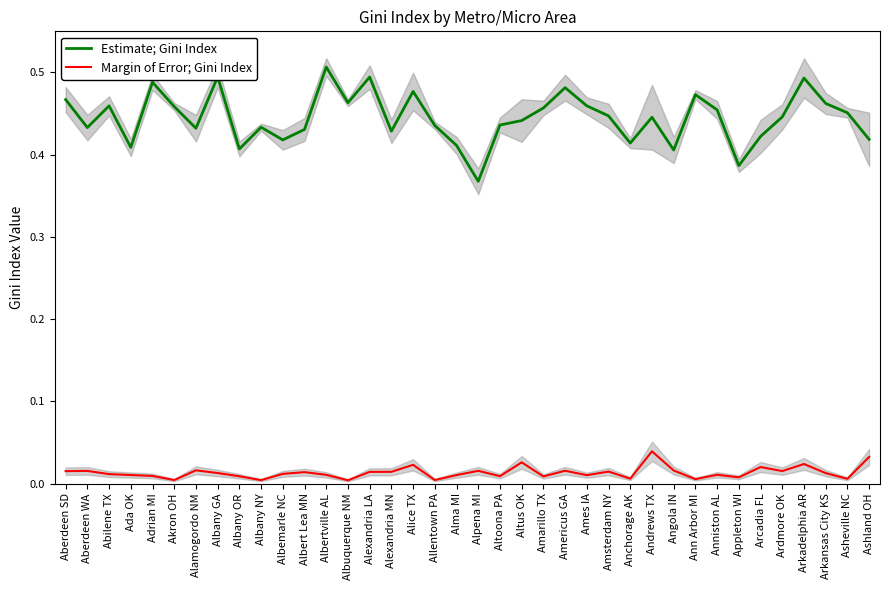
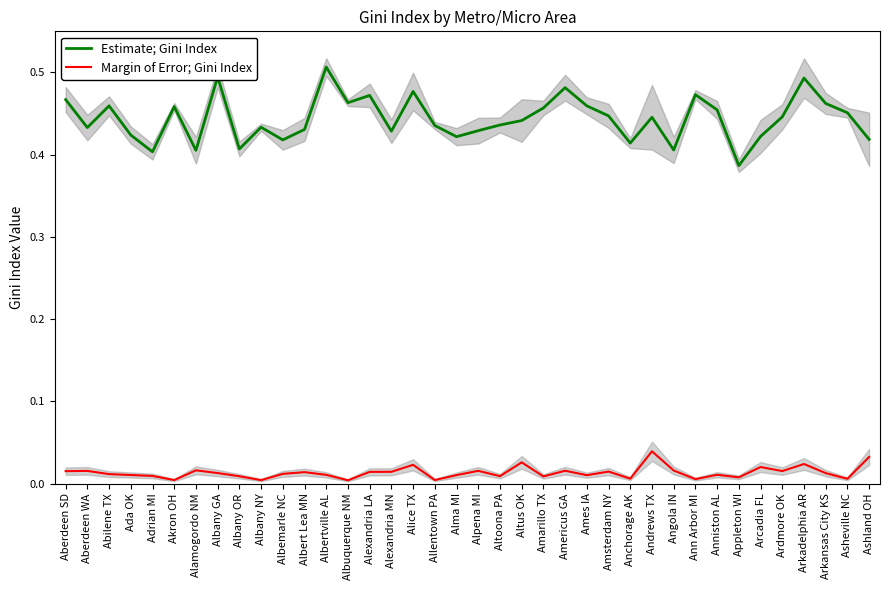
Estimate; Gini Index, Ada OK: 0.41 -> 0.42
Estimate; Gini Index, Adrian MI: 0.49 -> 0.40
Estimate; Gini Index, Alamogordo NM: 0.43 -> 0.41
Estimate; Gini Index, Alexandria LA: 0.49 -> 0.47
Estimate; Gini Index, Alma MI: 0.41 -> 0.42
Estimate; Gini Index, Alpena MI: 0.37 -> 0.43
